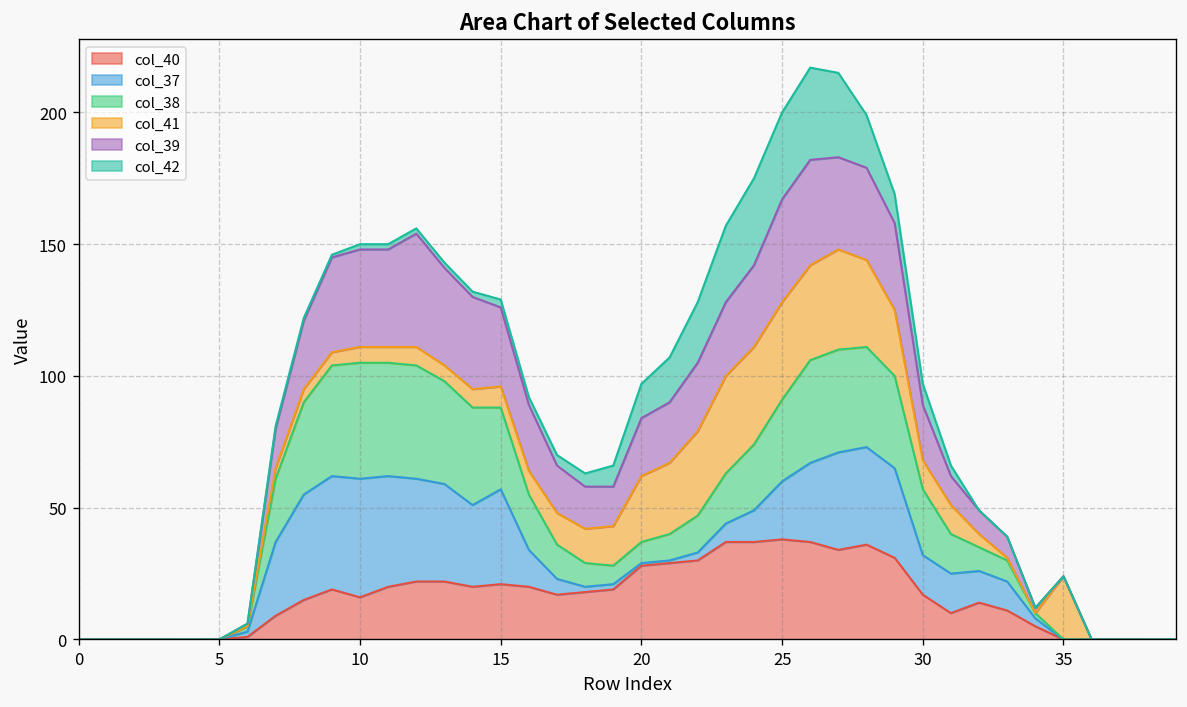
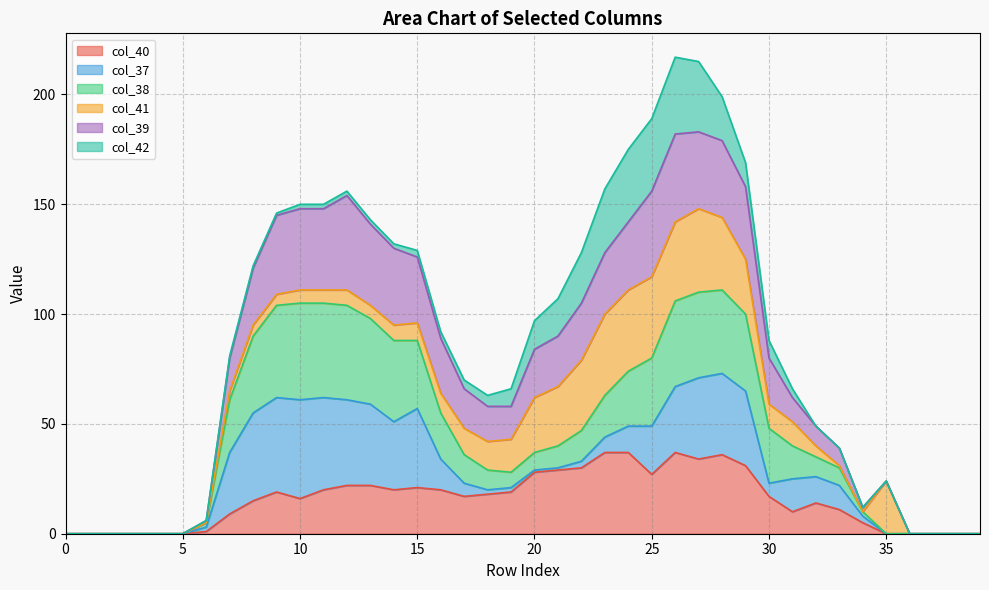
col_40, 25: 38 -> 27
col_37, 30: 15 -> 6
